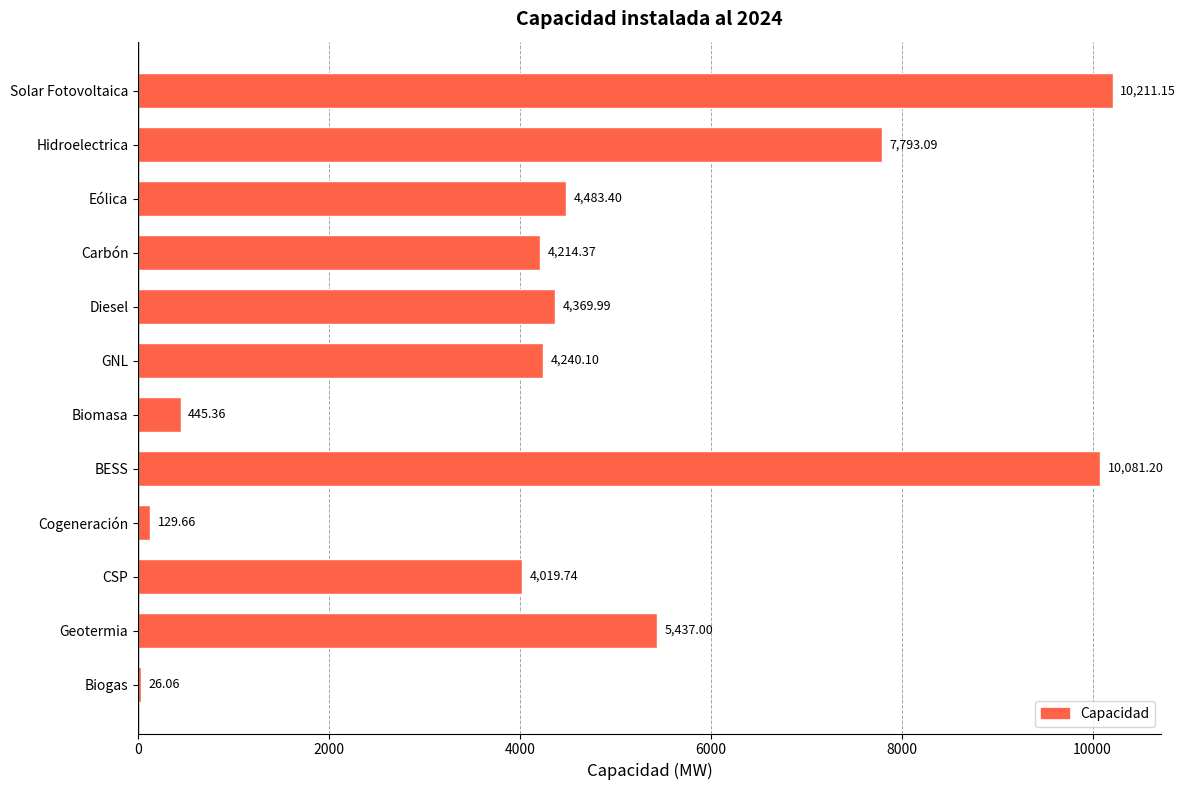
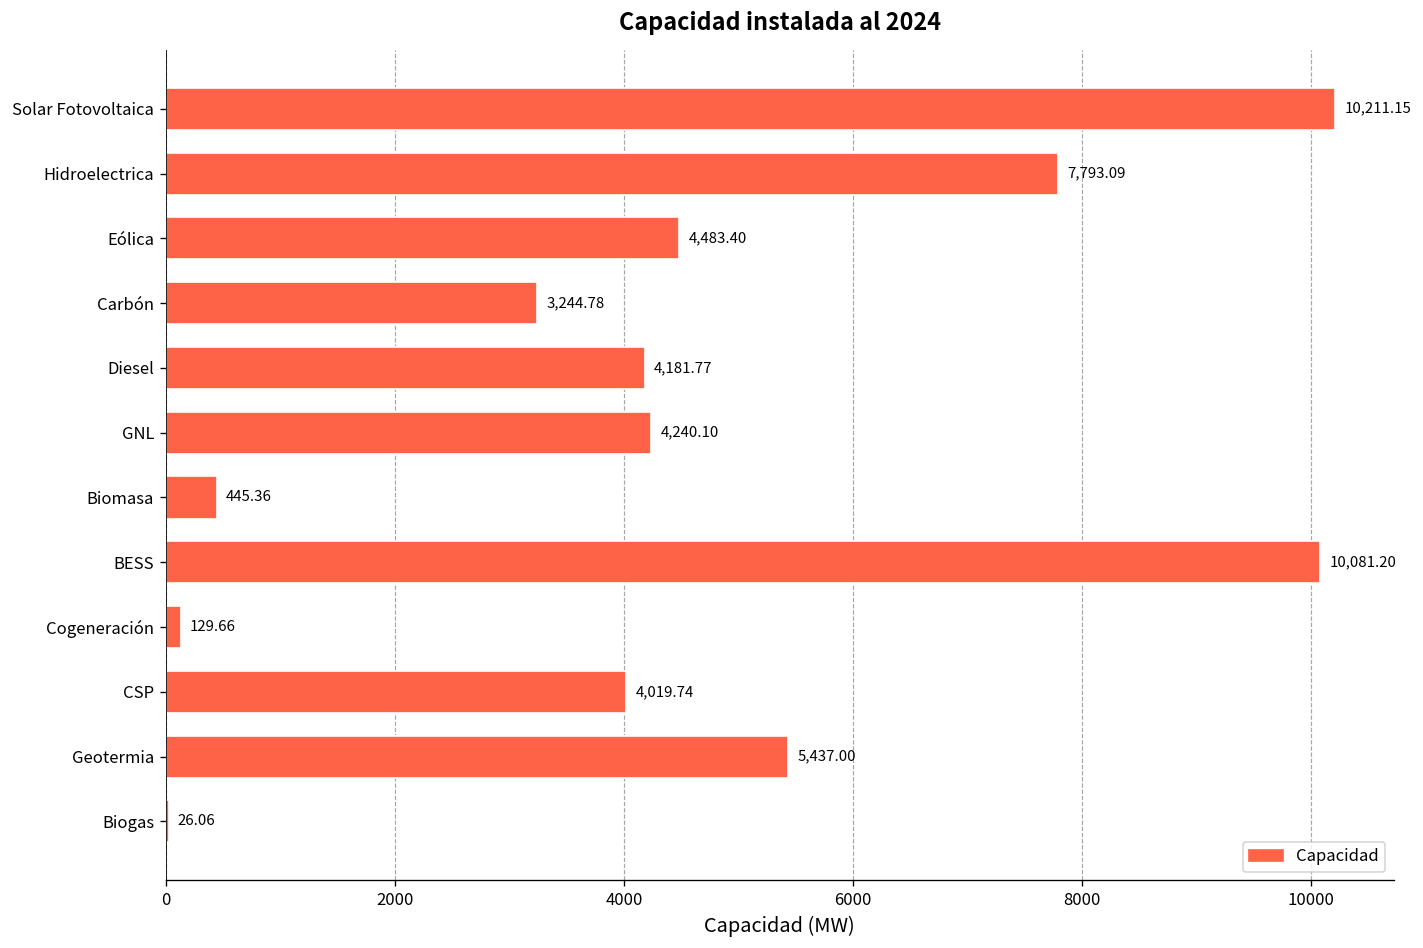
Carbón: 4,214.37 -> 3,244.78
Diesel: 4,369.99 -> 4,181.77
